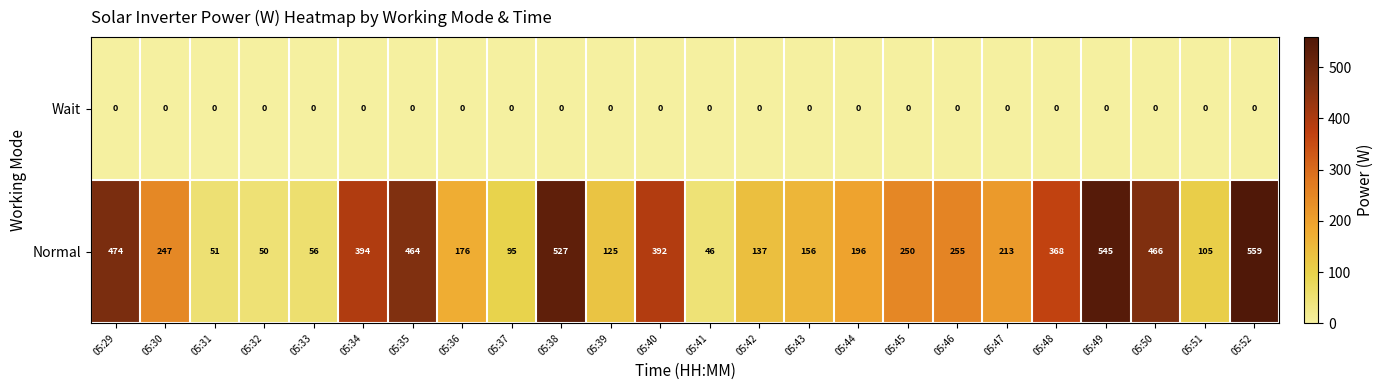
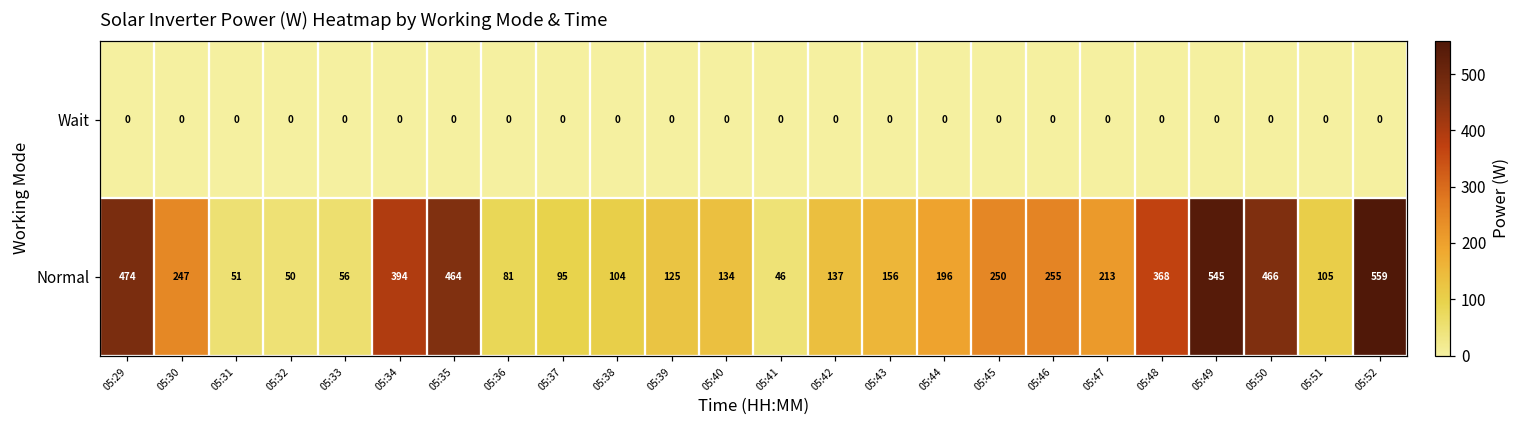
Normal, 05:36: 176 -> 81
Normal, 05:38: 527 -> 104
Normal, 05:40: 392 -> 134
